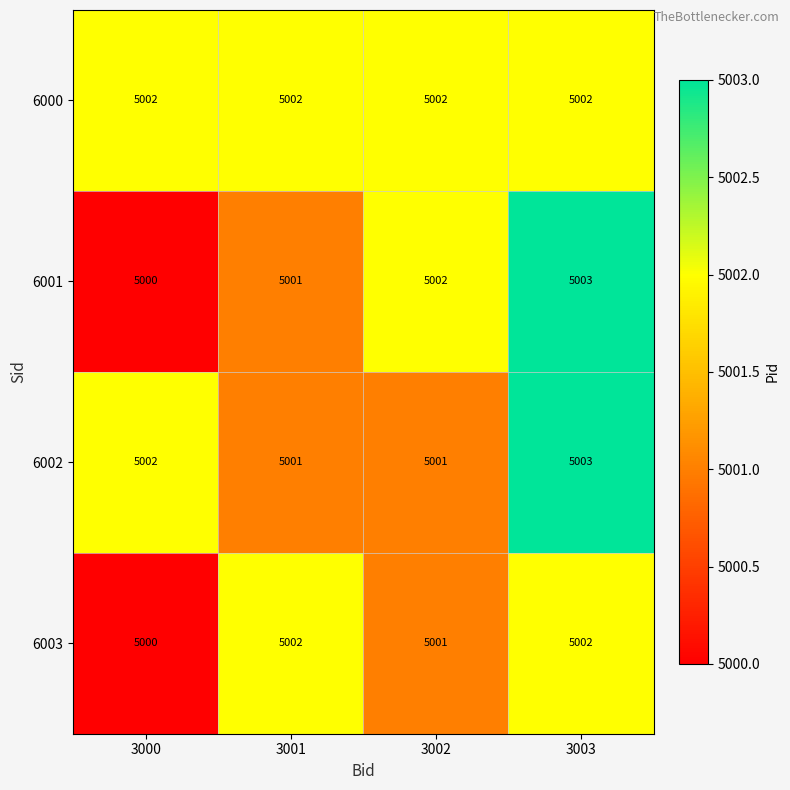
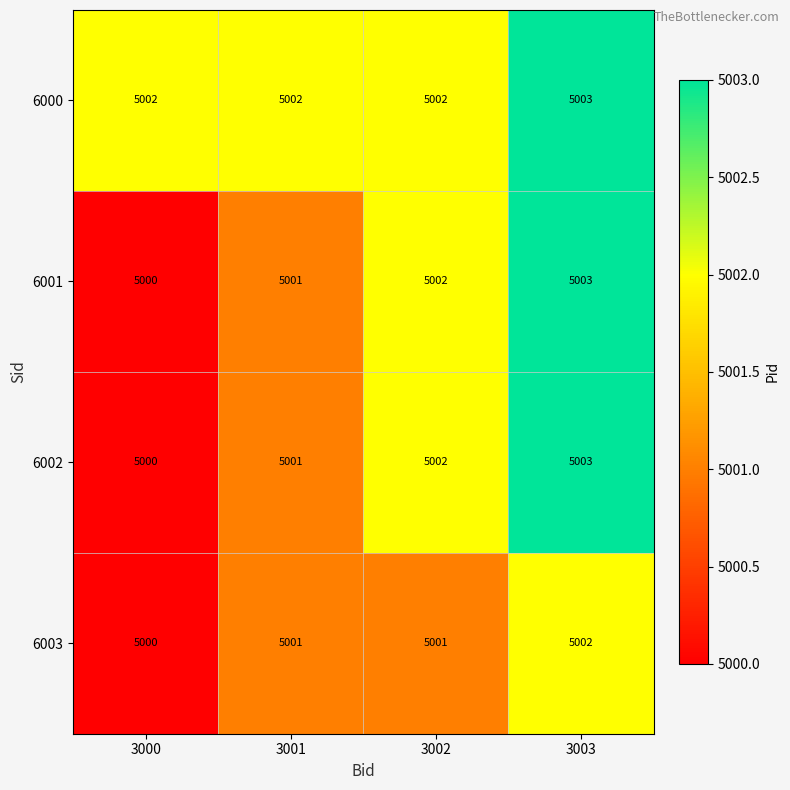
6000, 3003: 5002 -> 5003
6002, 3000: 5002 -> 5000
6002, 3002: 5001 -> 5002
6003, 3001: 5002 -> 5001
